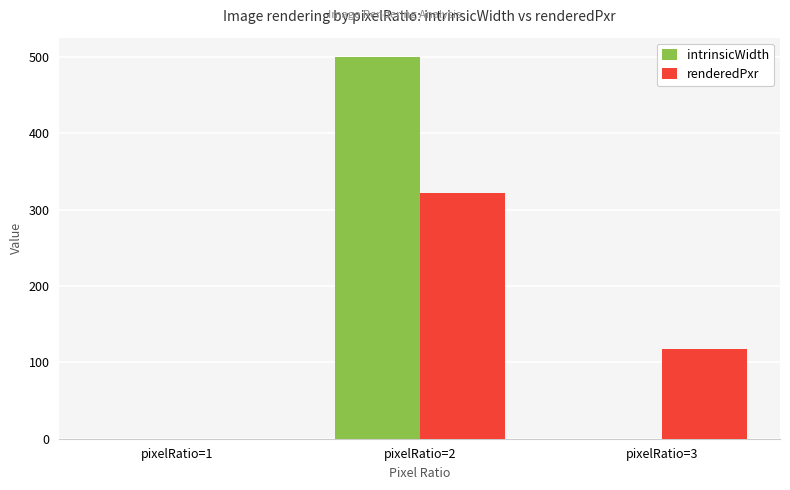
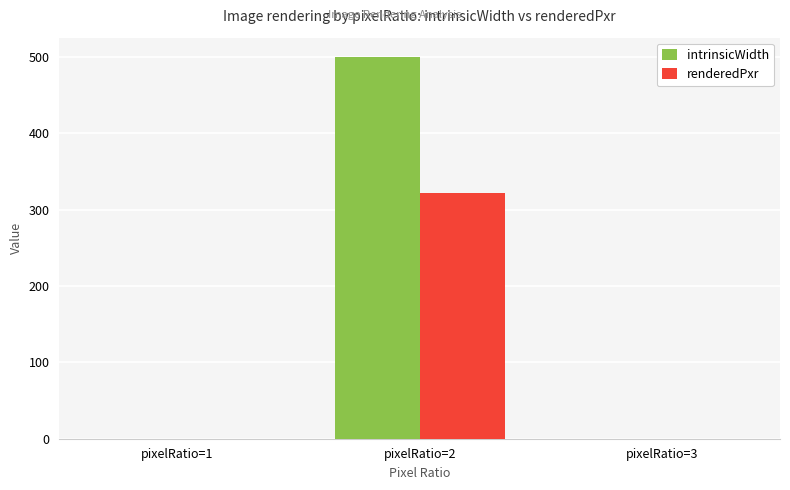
renderedPxr, pixelRatio=3: 120 -> 0
